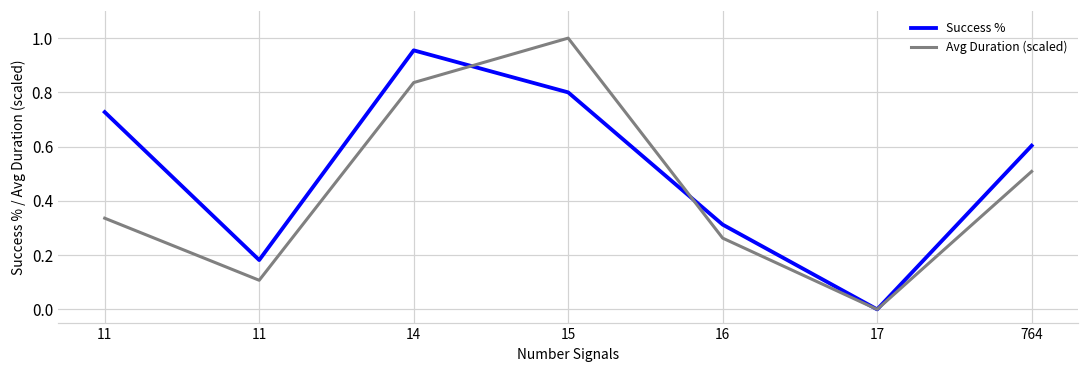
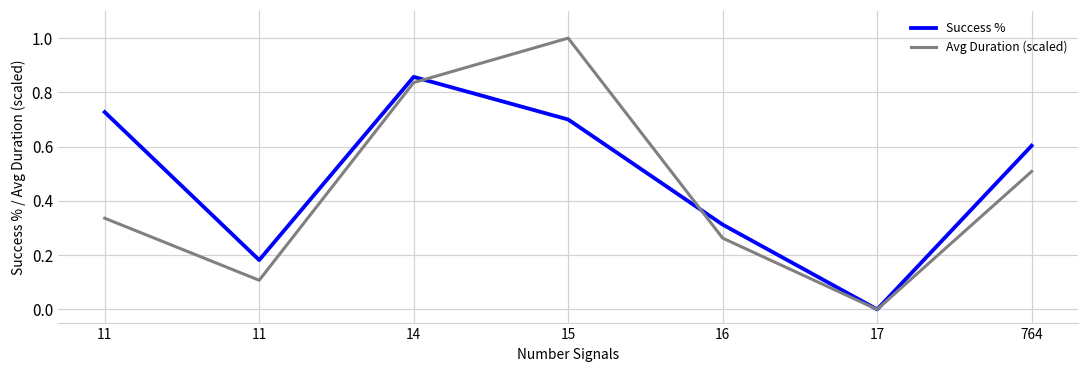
Success %, 14: 0.95 -> 0.86
Success %, 15: 0.8 -> 0.7
